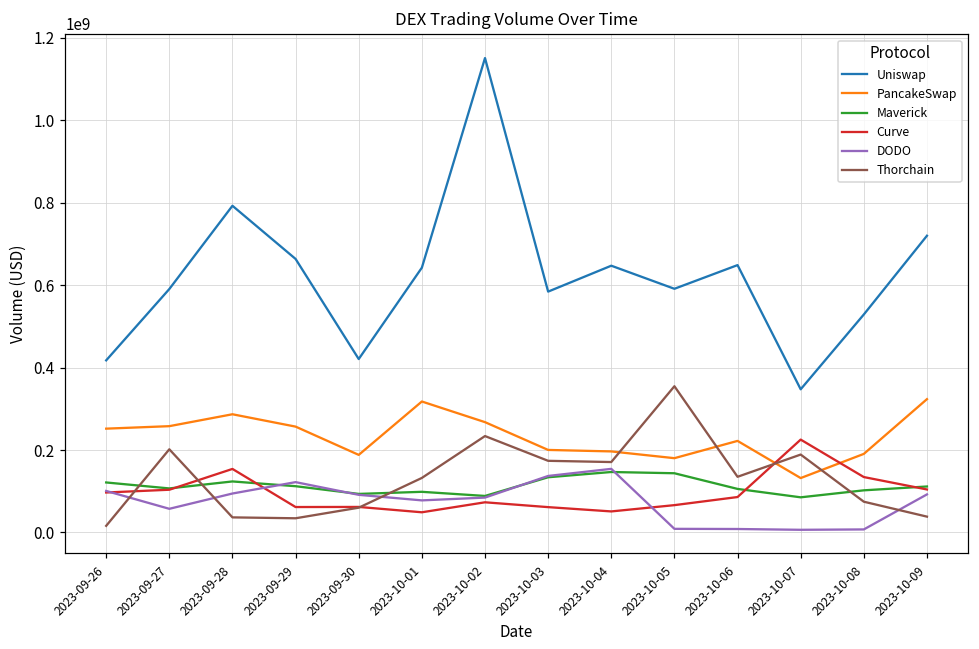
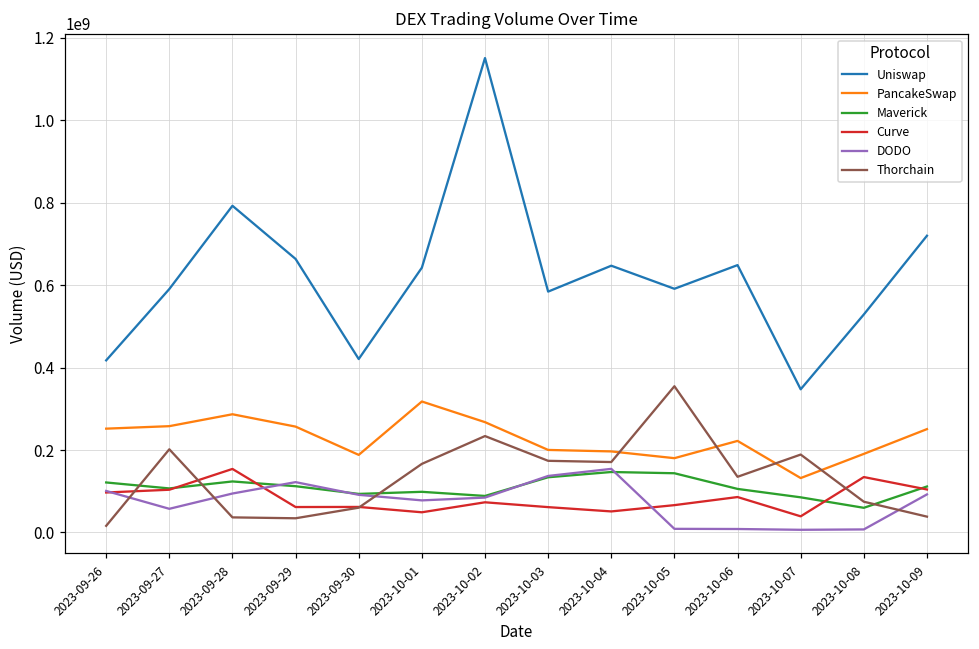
Thorchain, 2023-10-01: 130000000 -> 170000000
Curve, 2023-10-07: 230000000 -> 40000000
Maverick, 2023-10-08: 100000000 -> 60000000
PancakeSwap, 2023-10-09: 320000000 -> 250000000
